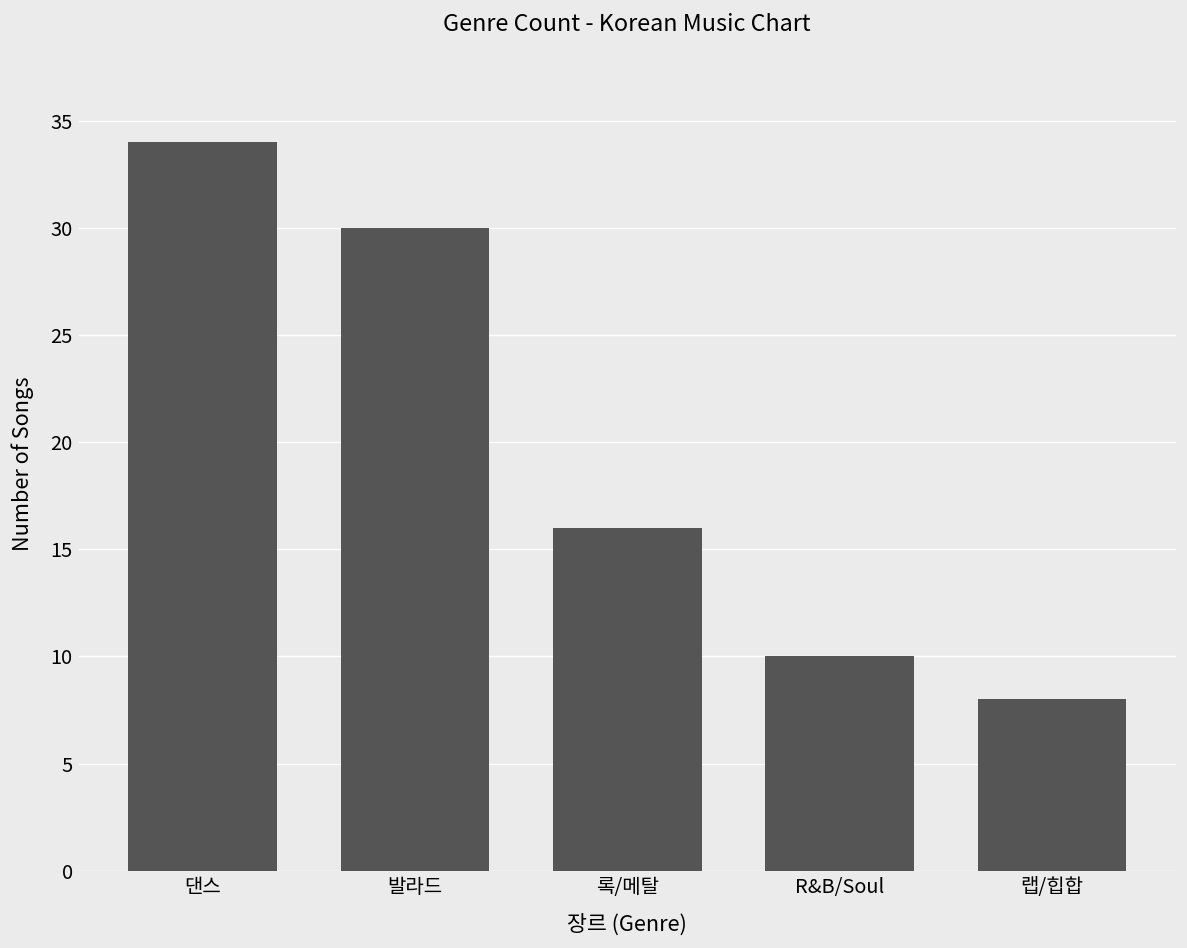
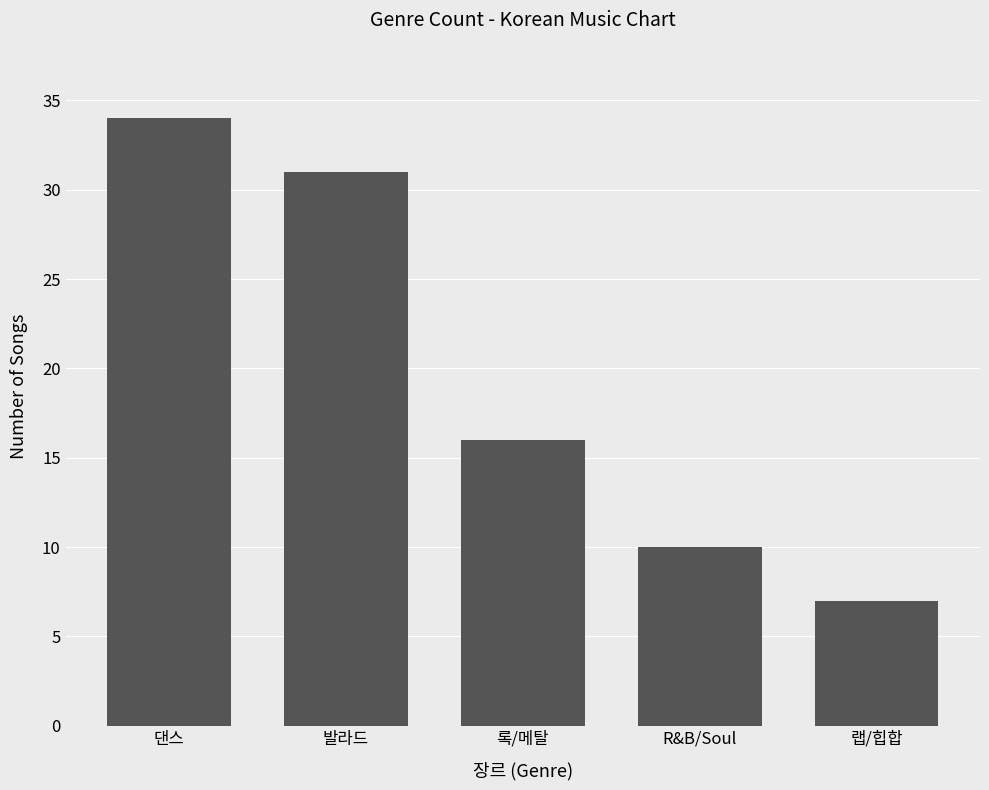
발라드: 30 -> 31
랩/힙합: 8 -> 7
